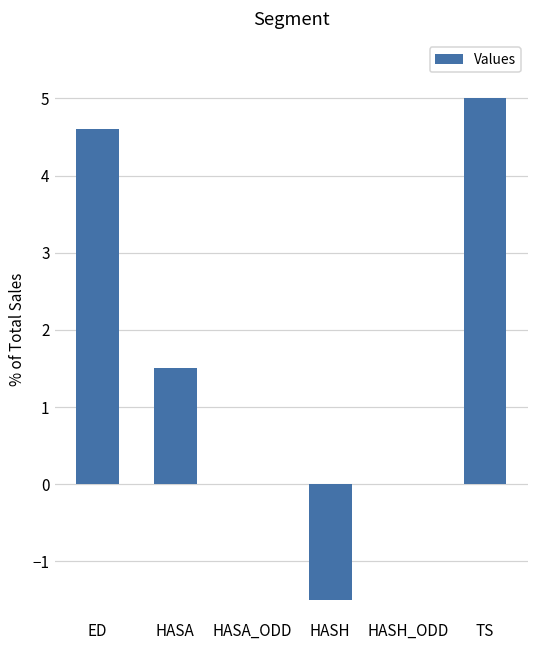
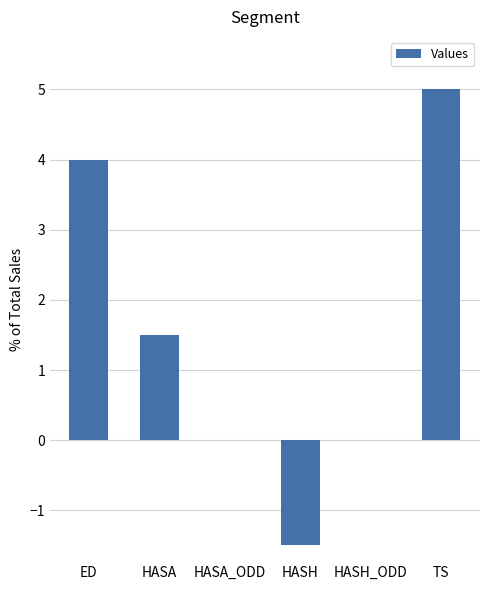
ED: 4.6 -> 4.0
